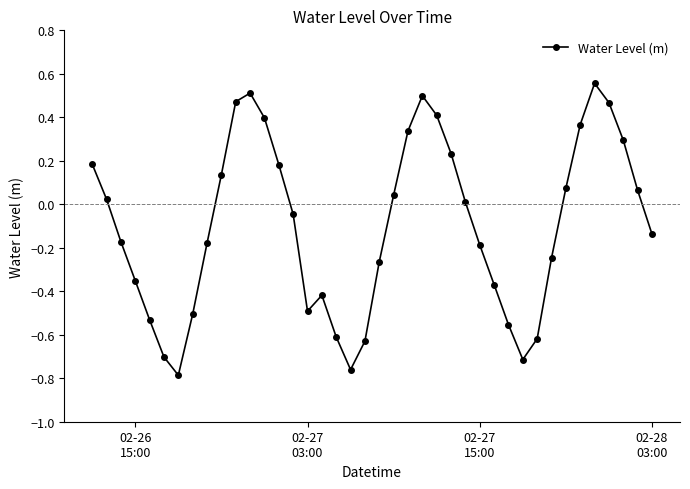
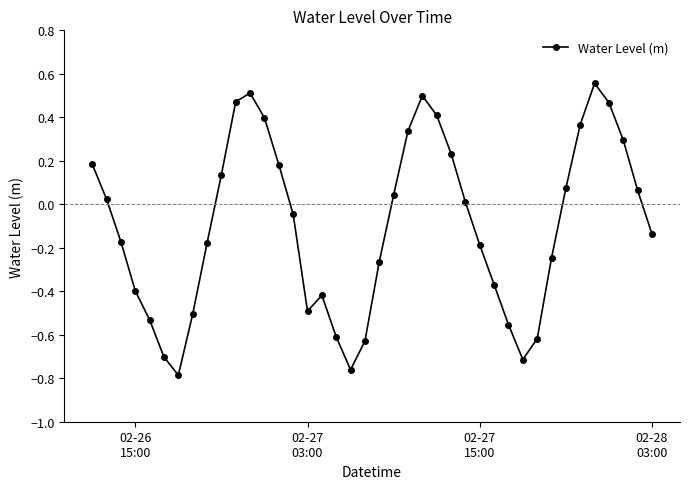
02-26 15:00: -0.35 -> -0.40
